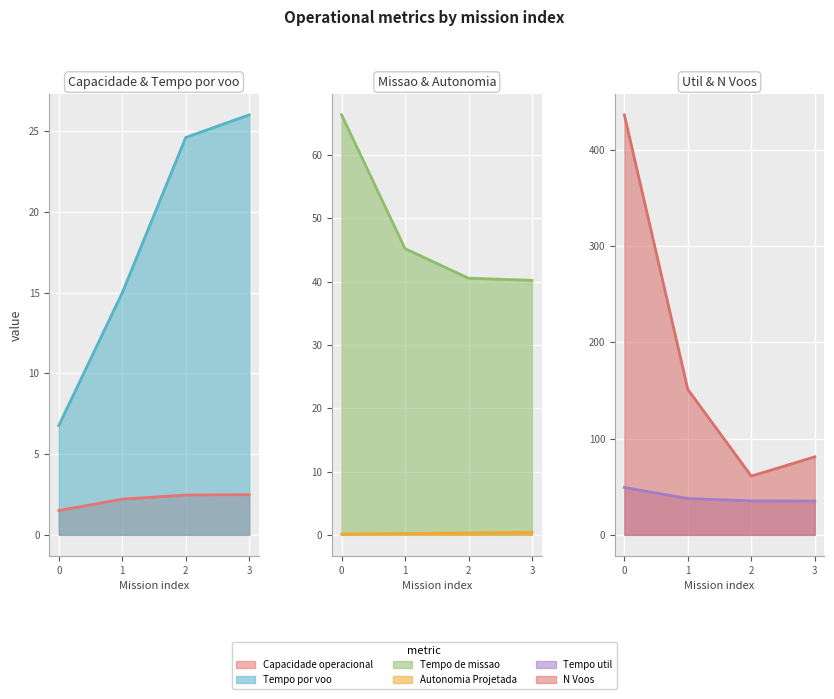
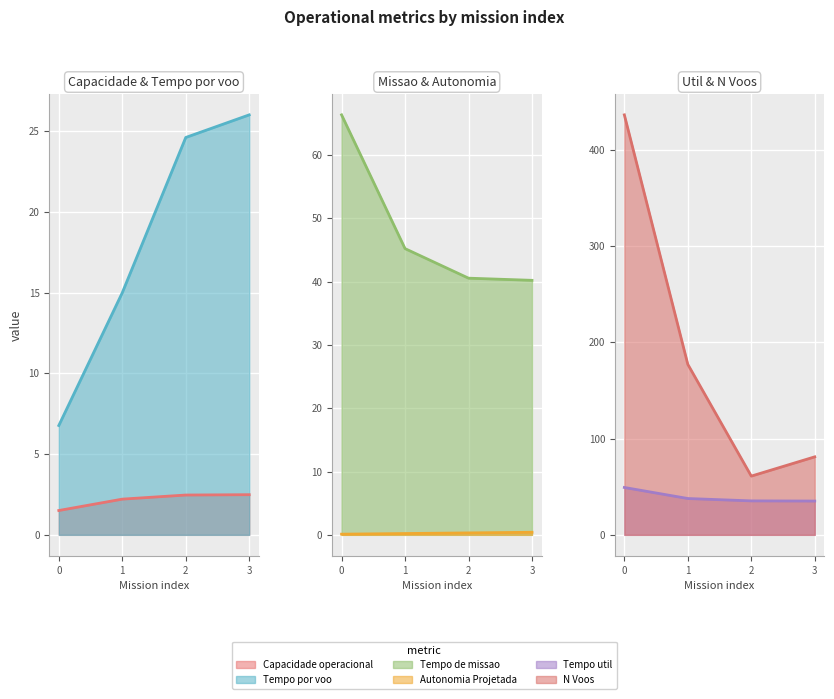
Util & N Voos, N Voos, 1: 150 -> 180
